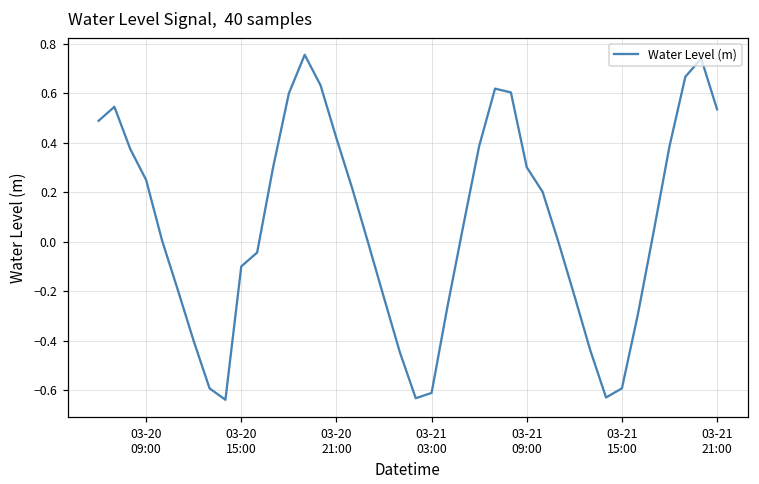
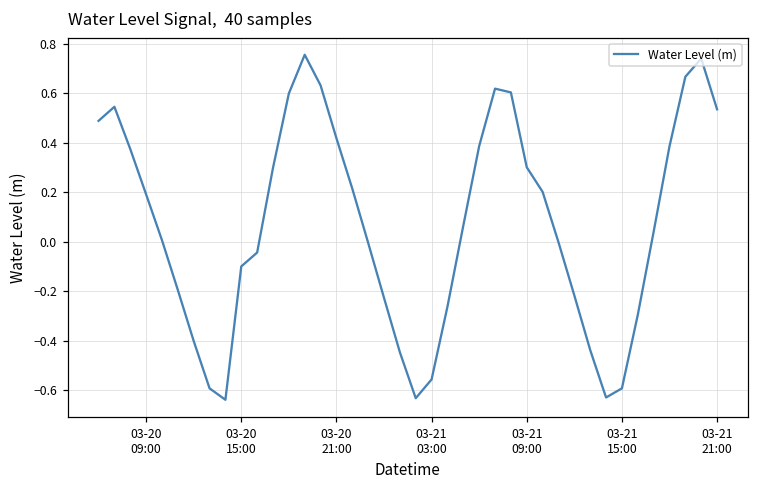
03-20 09:00: 0.25 -> 0.19
03-21 03:00: -0.61 -> -0.56
